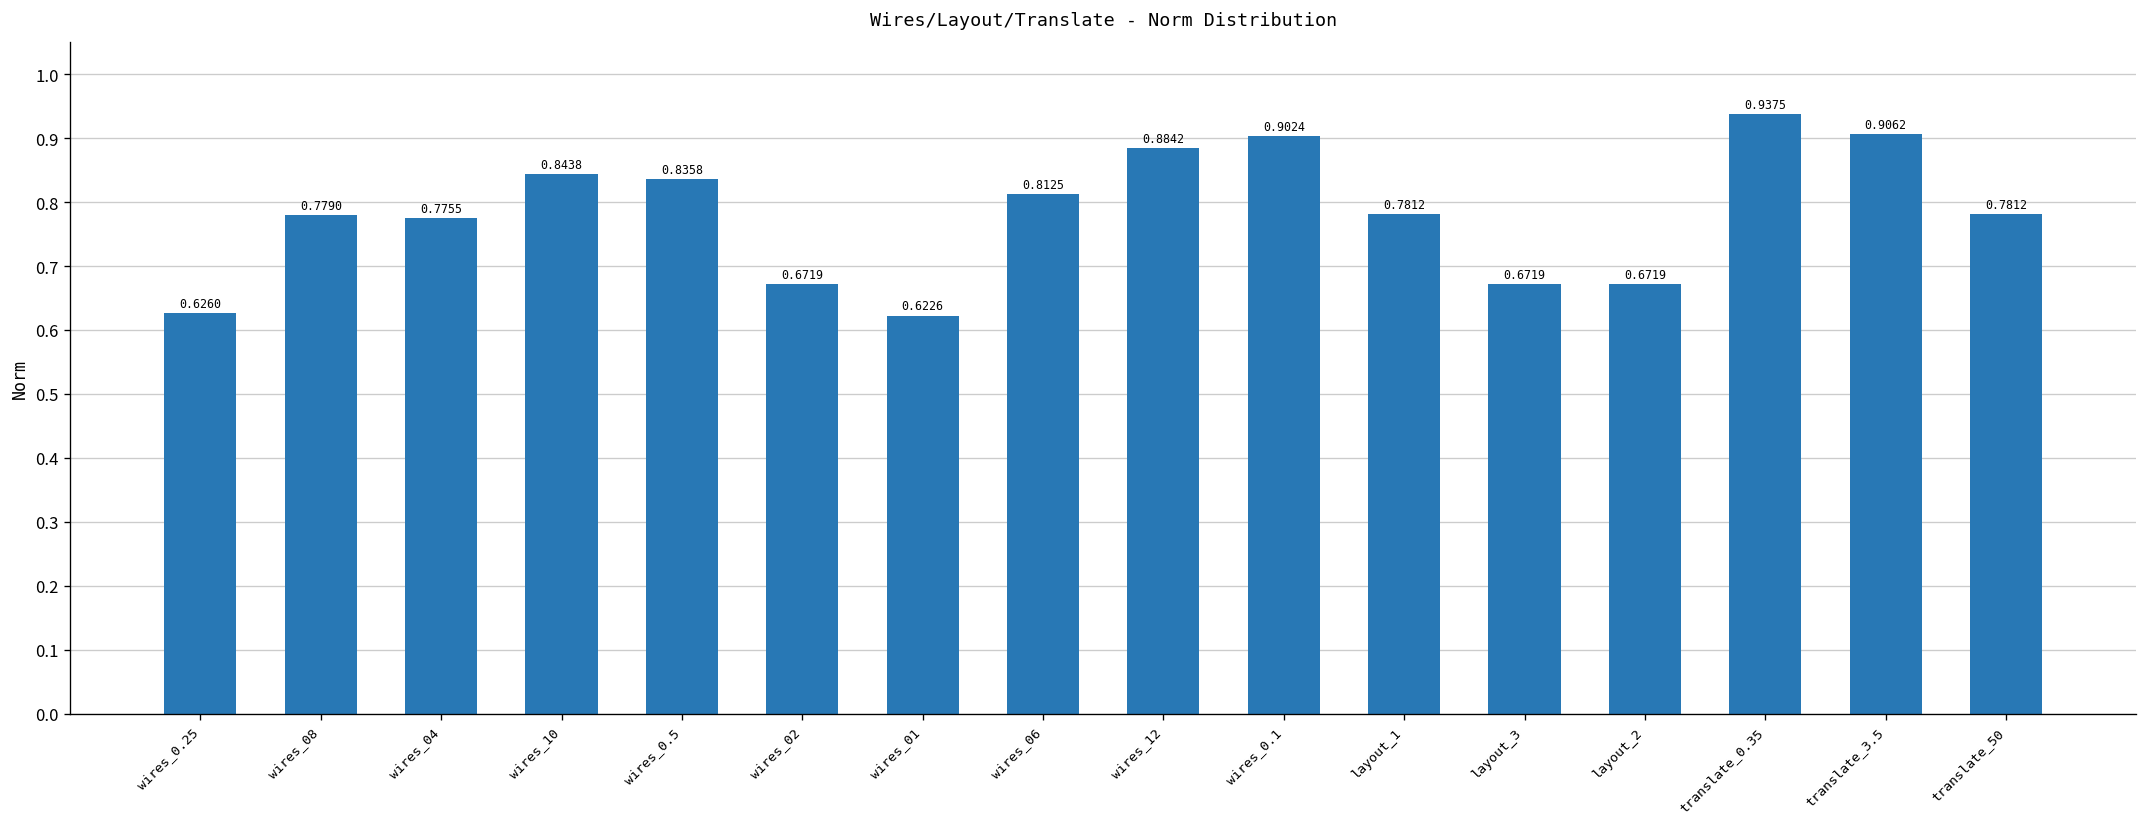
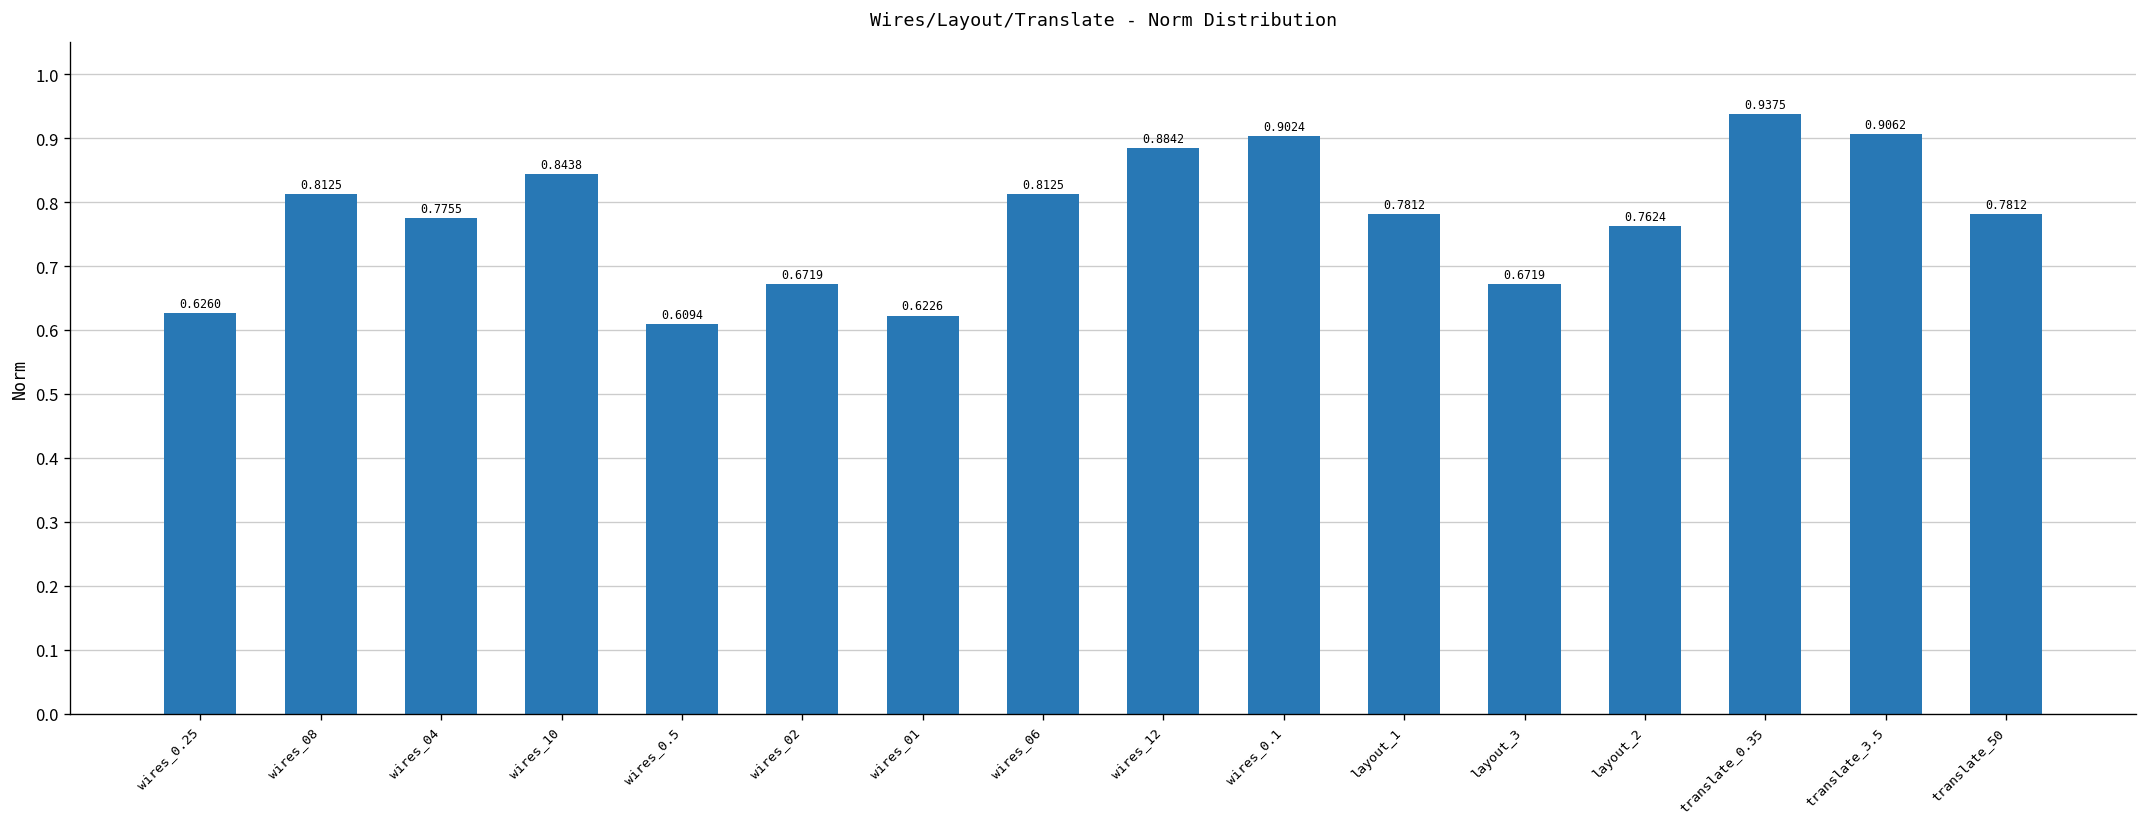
wires_08: 0.7790 -> 0.8125
wires_0.5: 0.8358 -> 0.6094
layout_2: 0.6719 -> 0.7624
